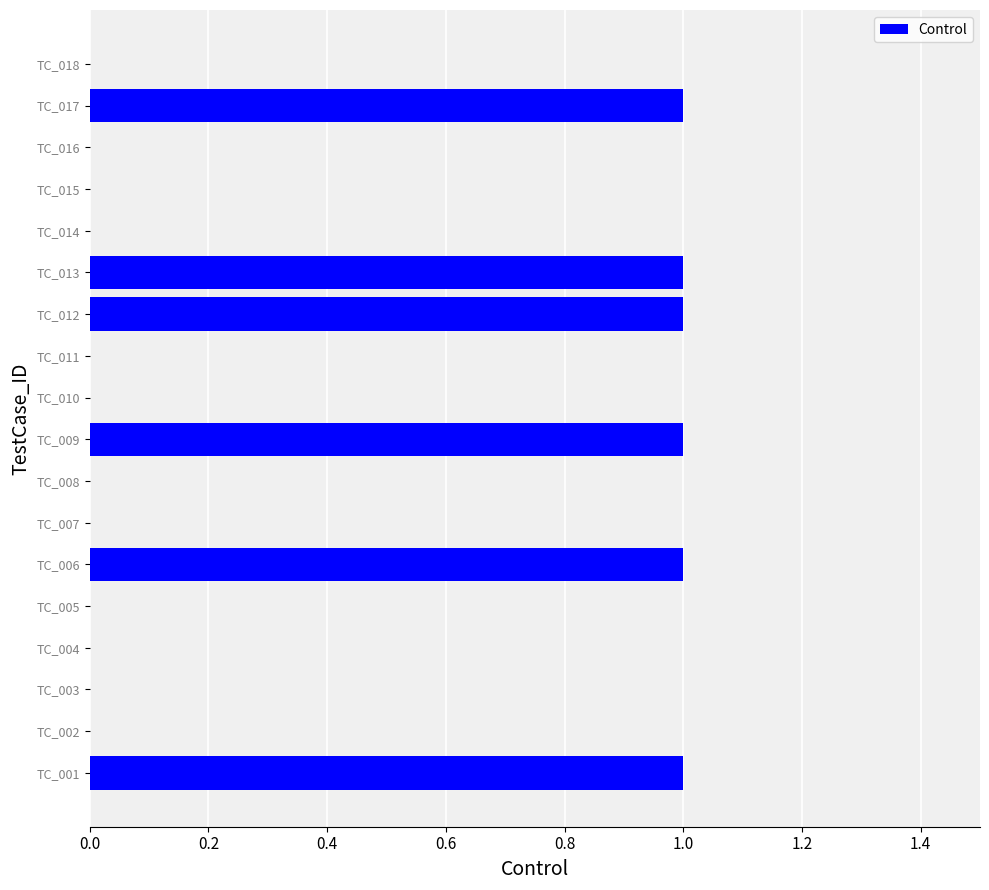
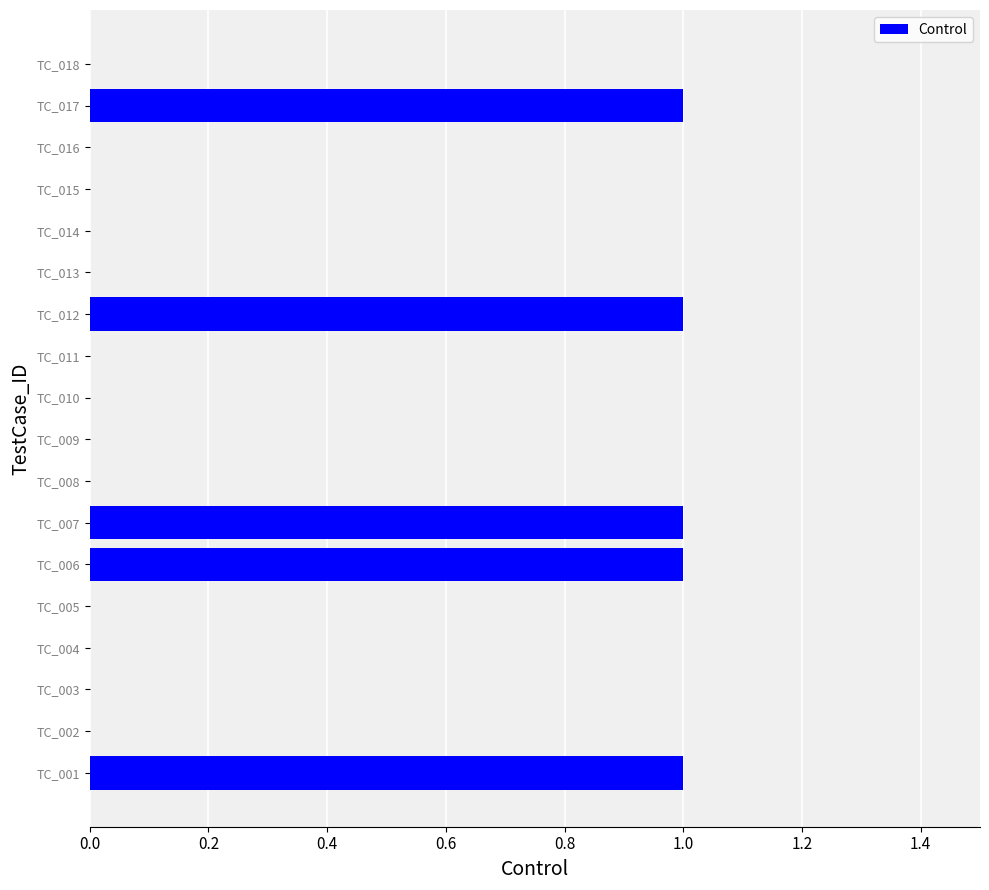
TC_013: 1 -> 0
TC_009: 1 -> 0
TC_007: 0 -> 1
